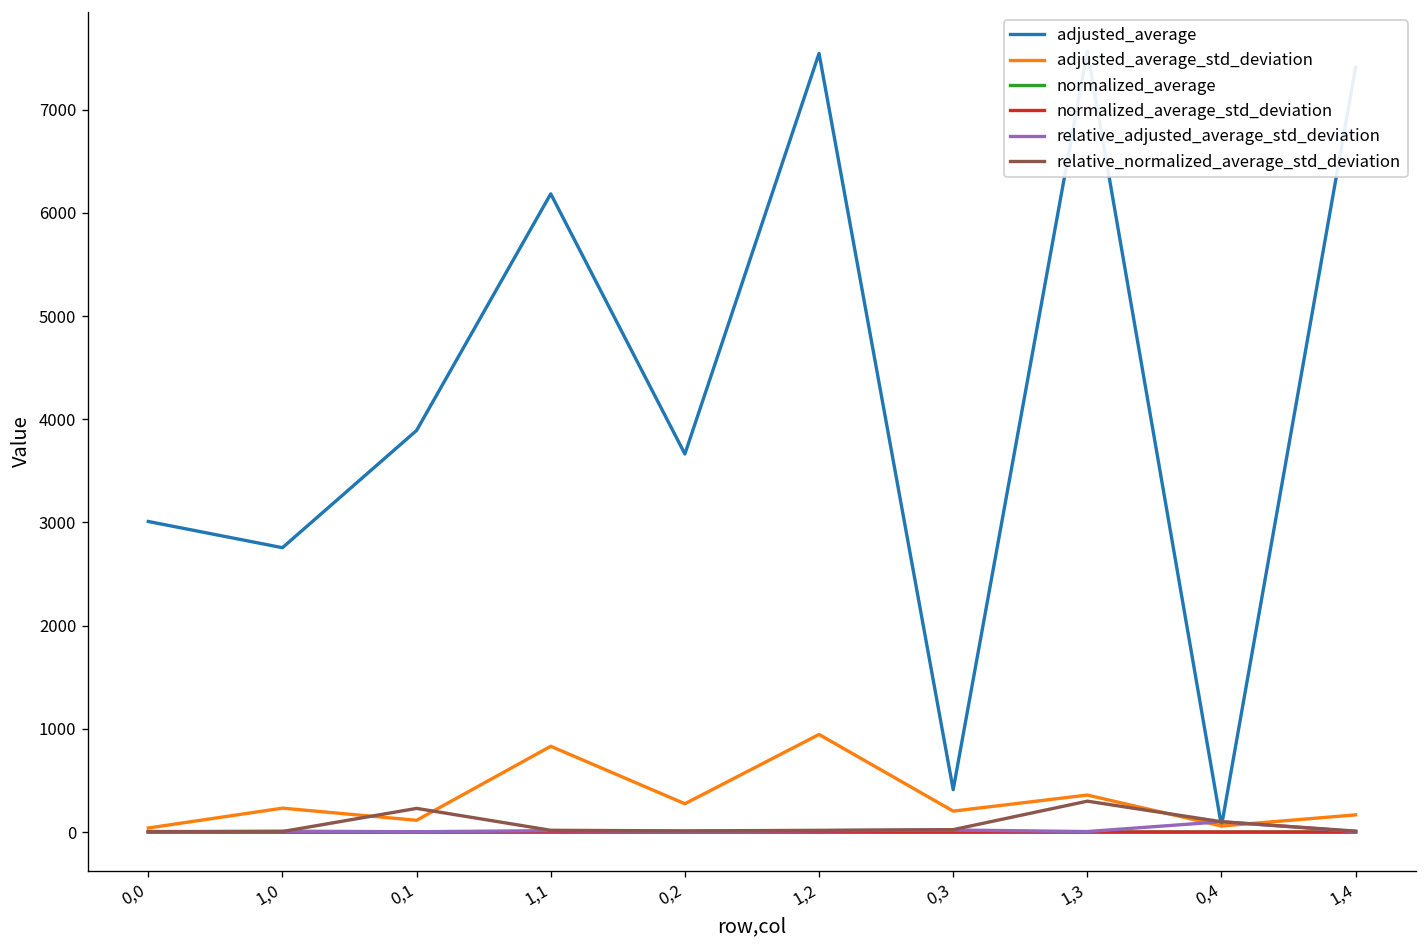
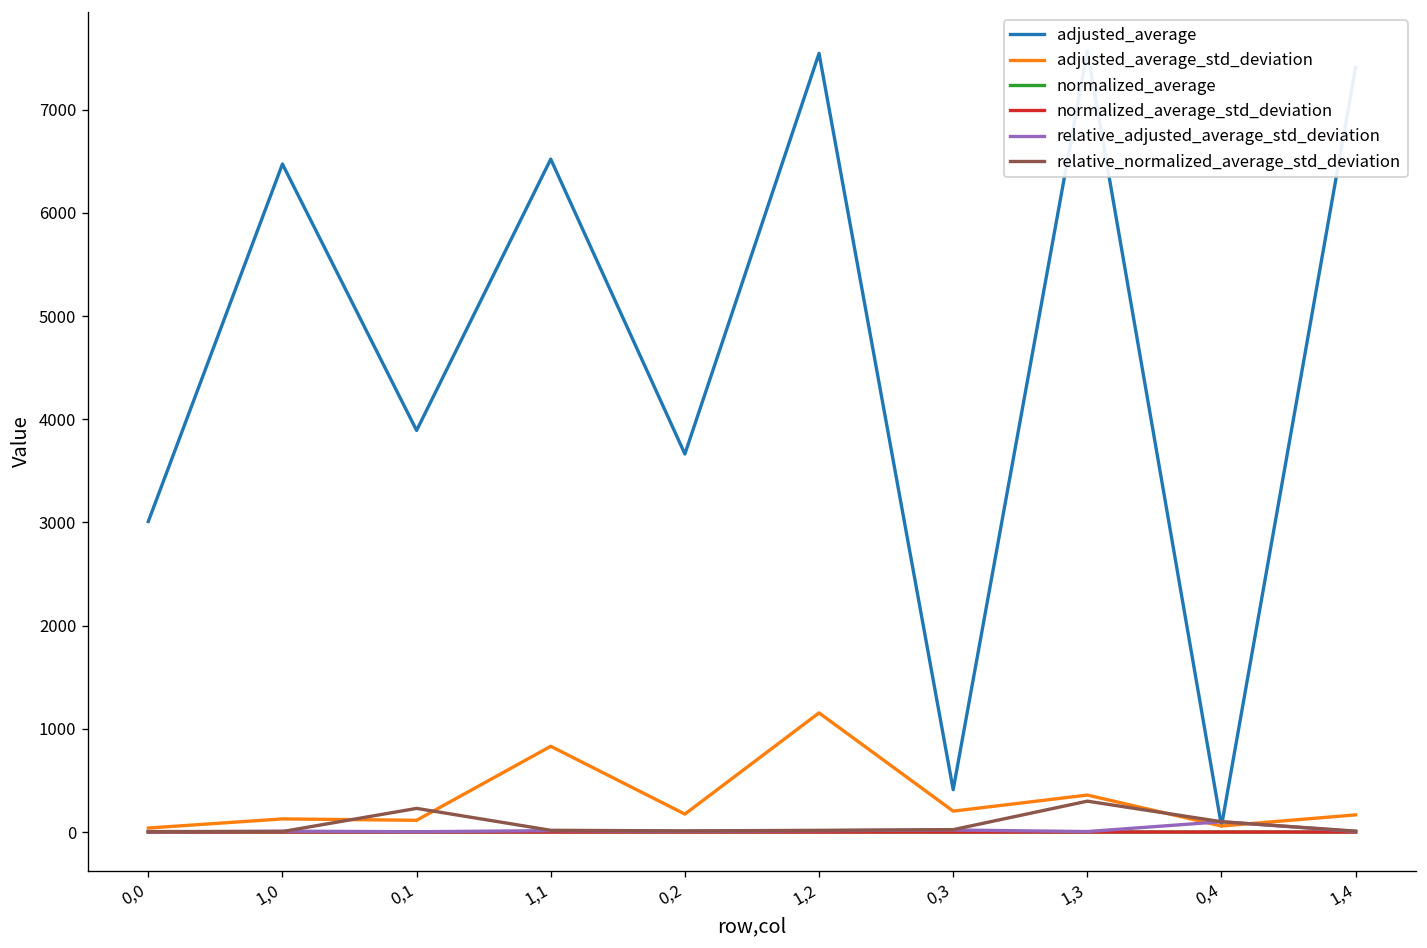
adjusted_average, 1,0: 2800 -> 6500
adjusted_average_std_deviation, 1,0: 200 -> 100
adjusted_average, 1,1: 6200 -> 6500
adjusted_average_std_deviation, 0,2: 300 -> 200
adjusted_average_std_deviation, 1,2: 900 -> 1200
